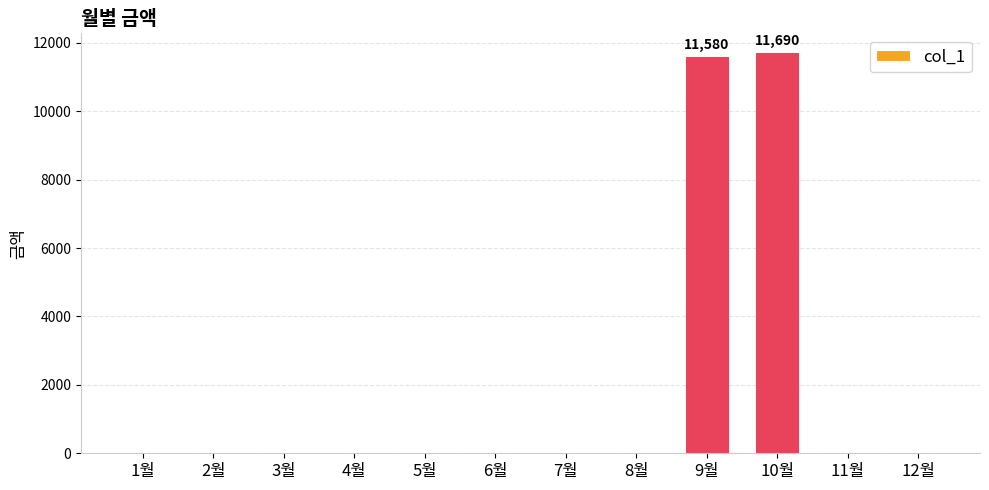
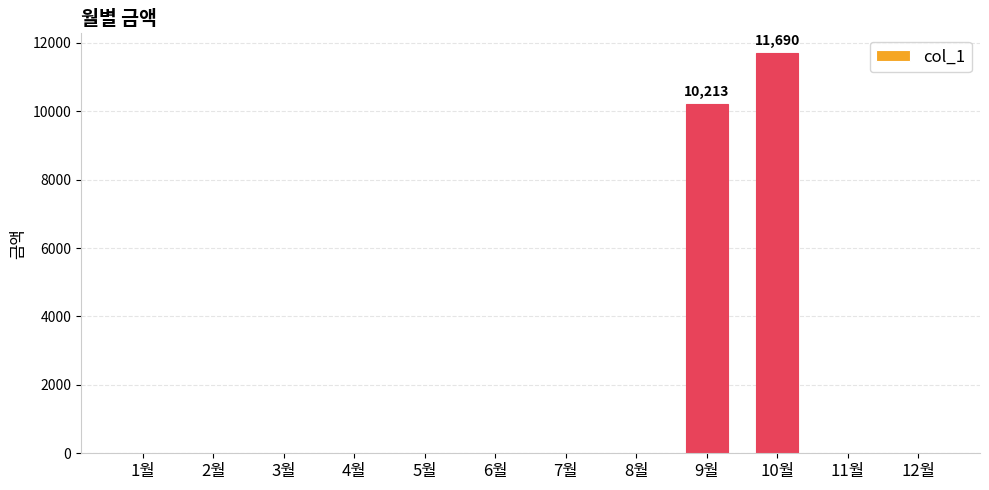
9월: 11,580 -> 10,213
